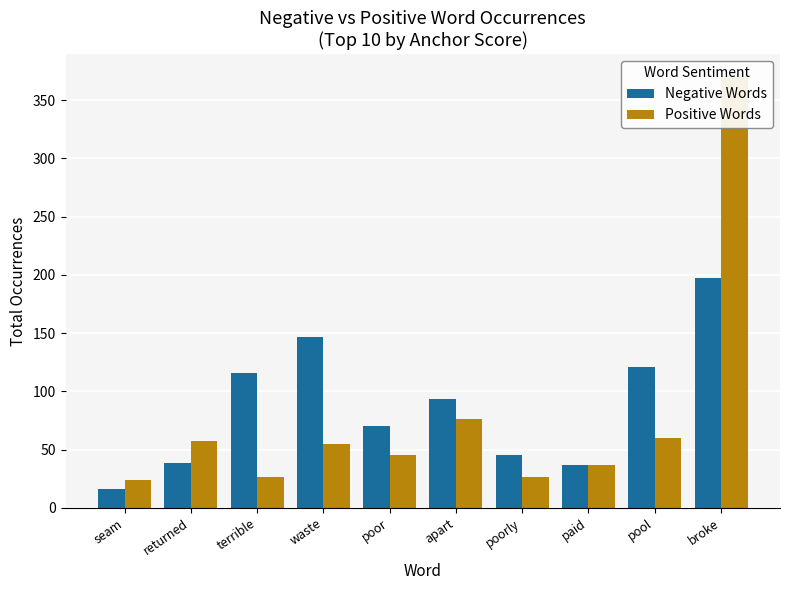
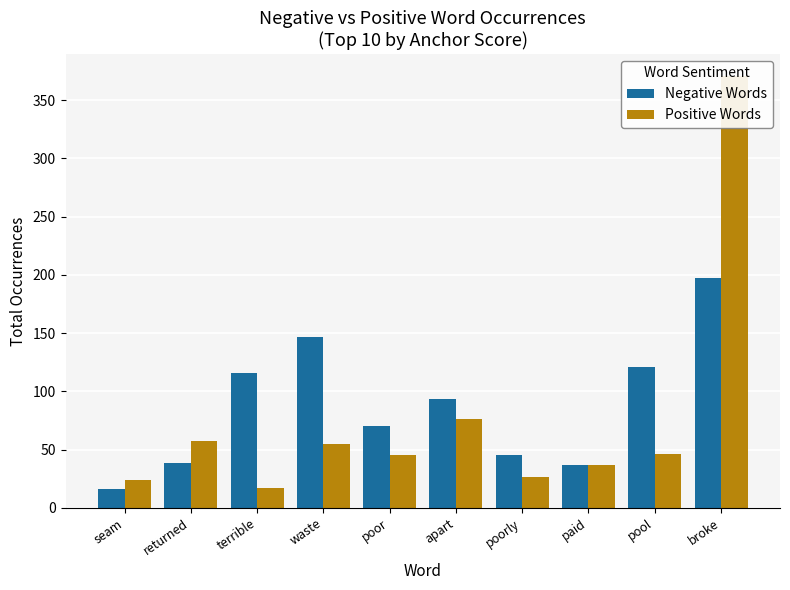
Positive Words, terrible: 26 -> 17
Positive Words, pool: 60 -> 46
